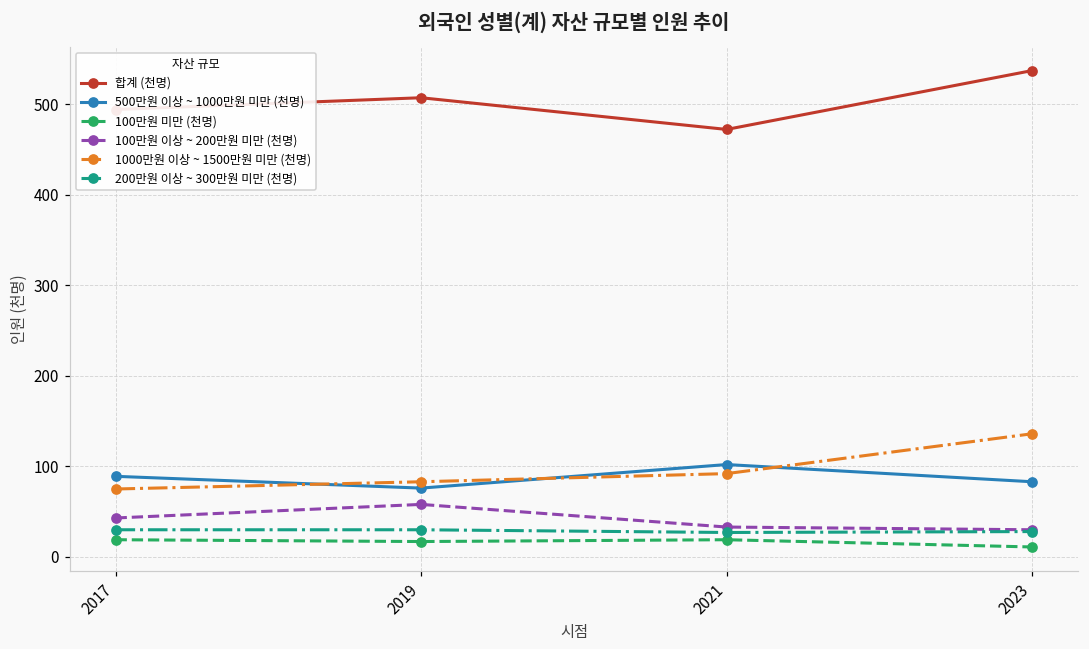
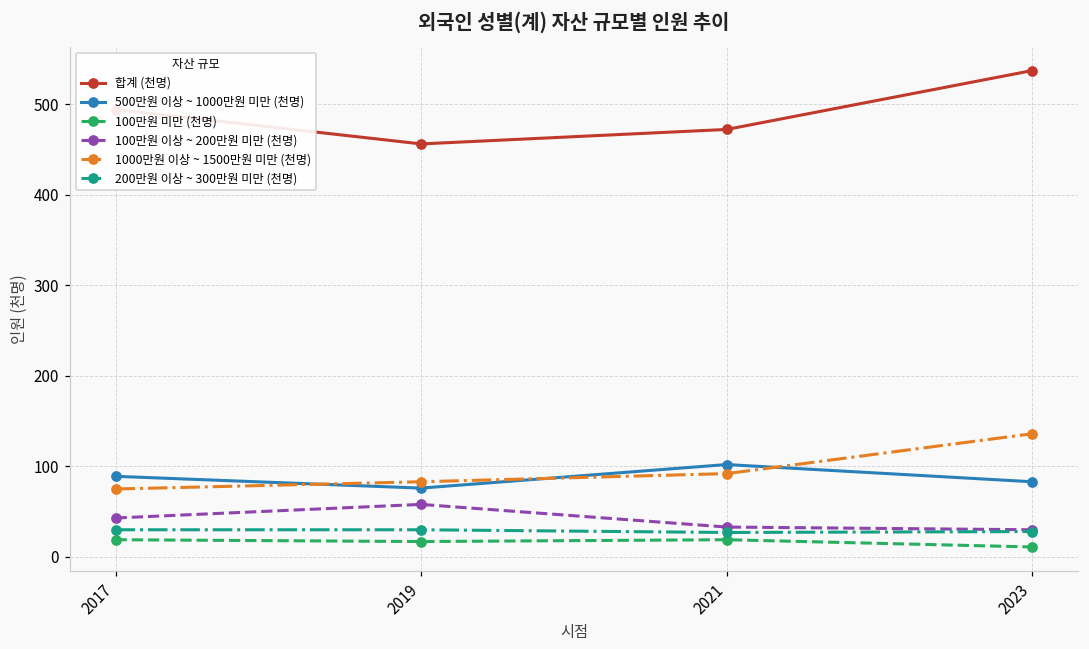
합계 (천명), 2019: 510 -> 460
